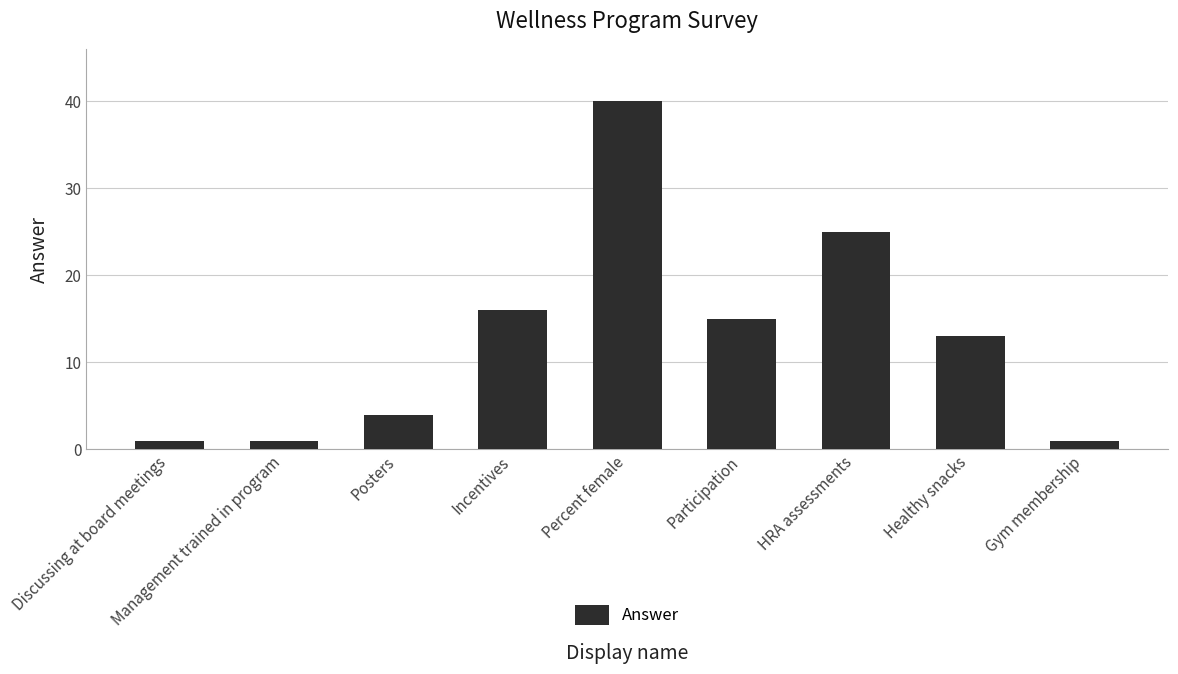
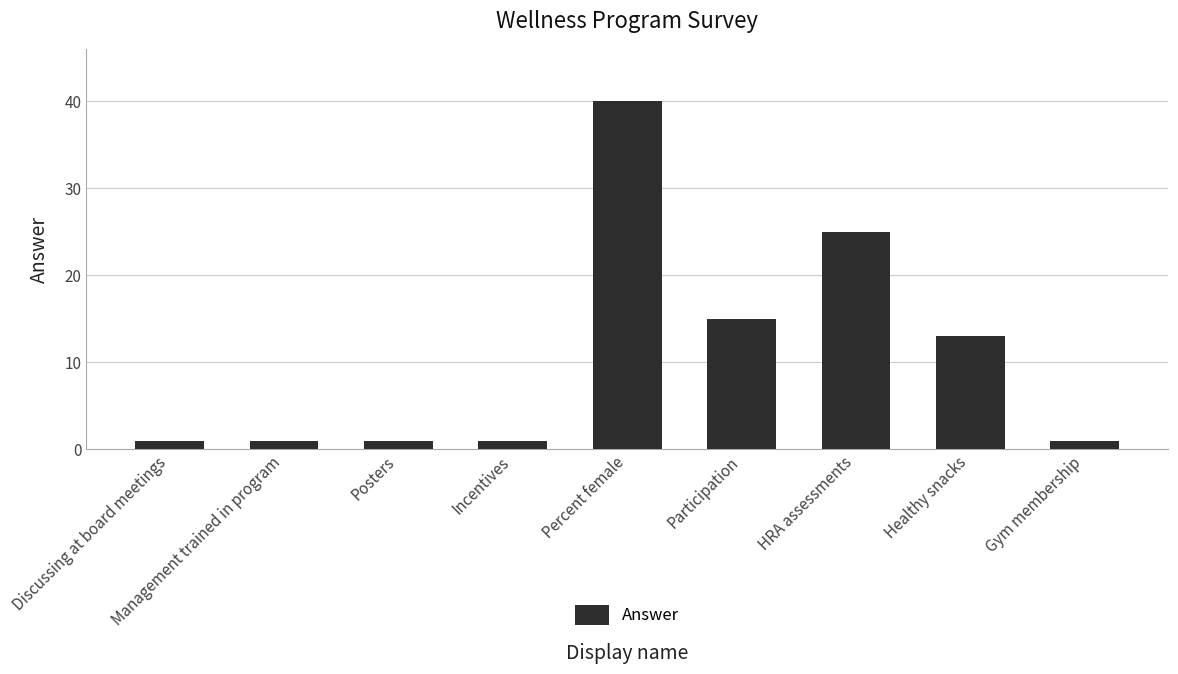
Posters: 4 -> 1
Incentives: 16 -> 1
